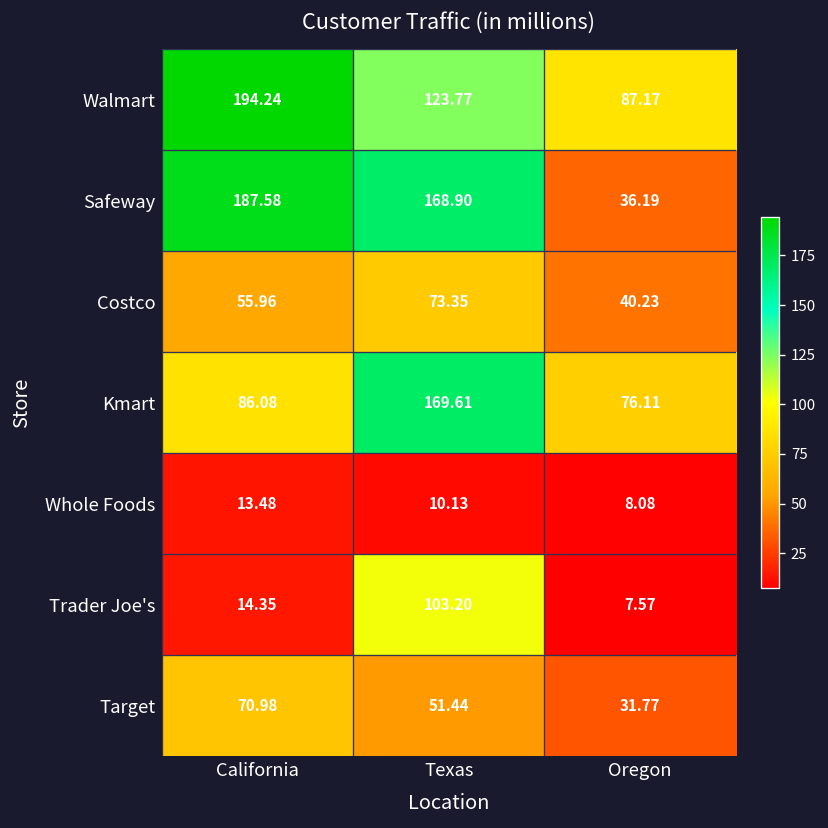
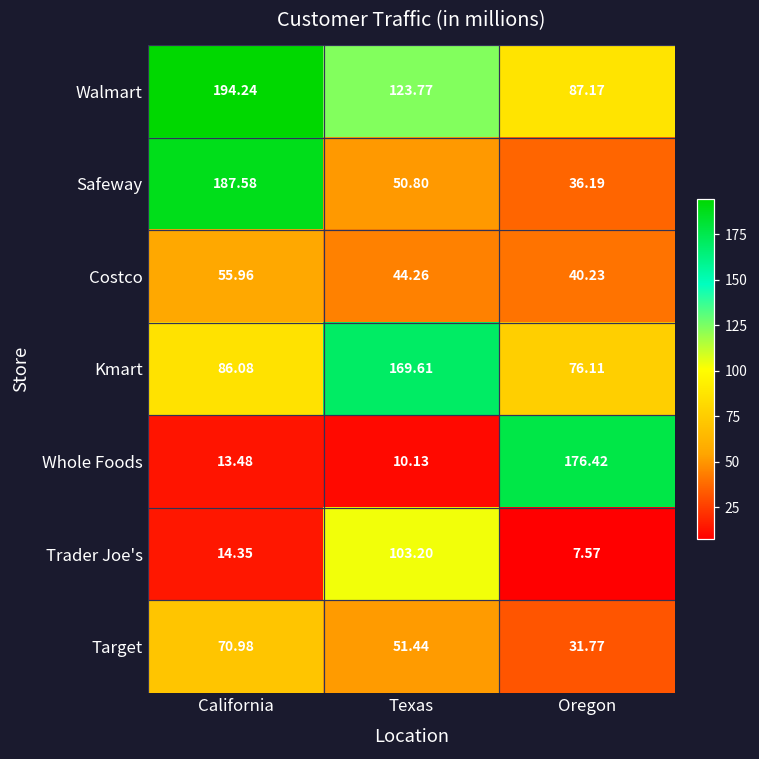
Safeway, Texas: 168.90 -> 50.80
Costco, Texas: 73.35 -> 44.26
Whole Foods, Oregon: 8.08 -> 176.42
